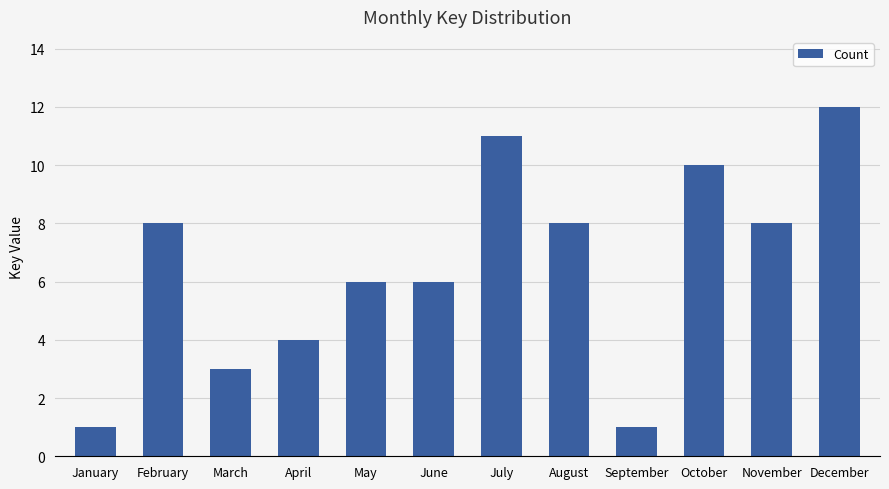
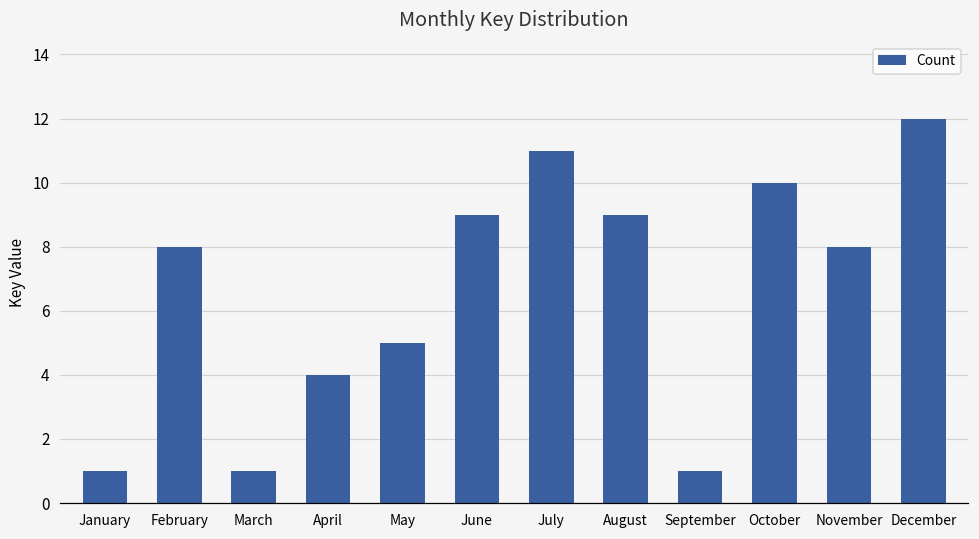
March: 3 -> 1
May: 6 -> 5
June: 6 -> 9
August: 8 -> 9
